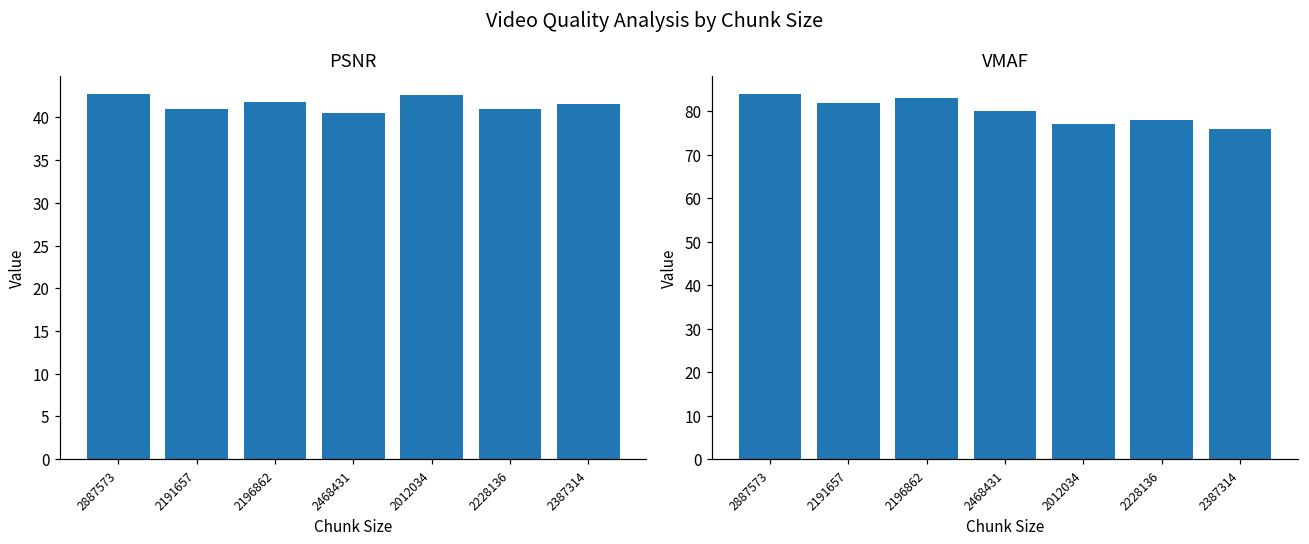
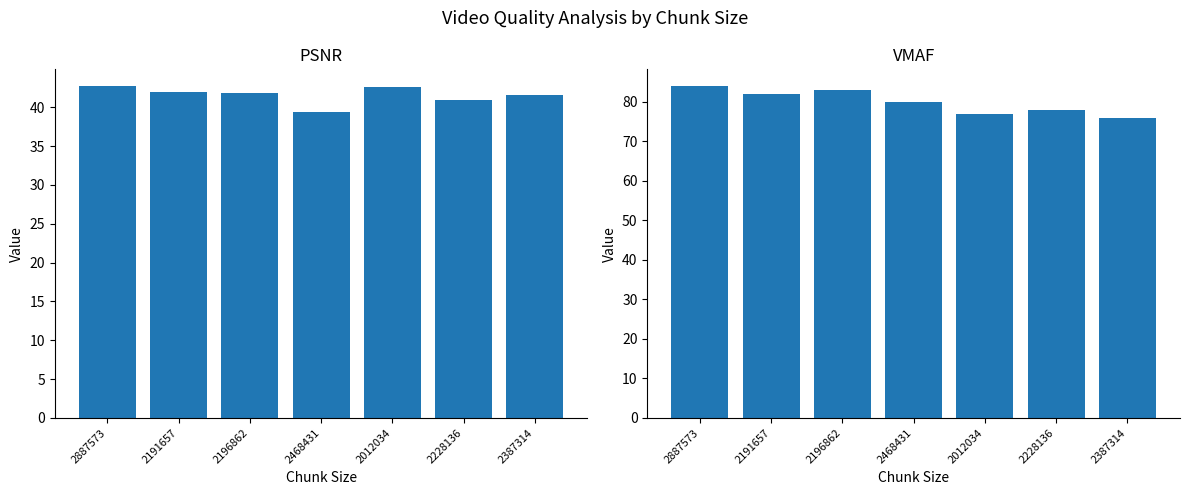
PSNR, 2191657: 41 -> 42
PSNR, 2468431: 40 -> 39
